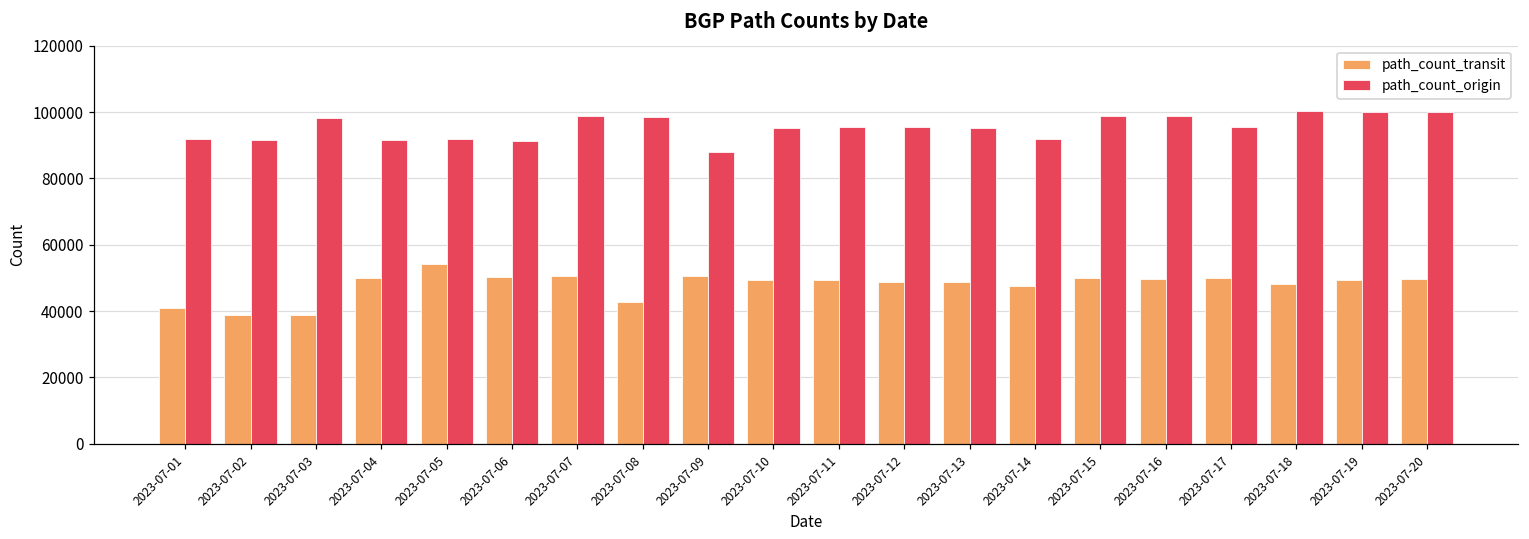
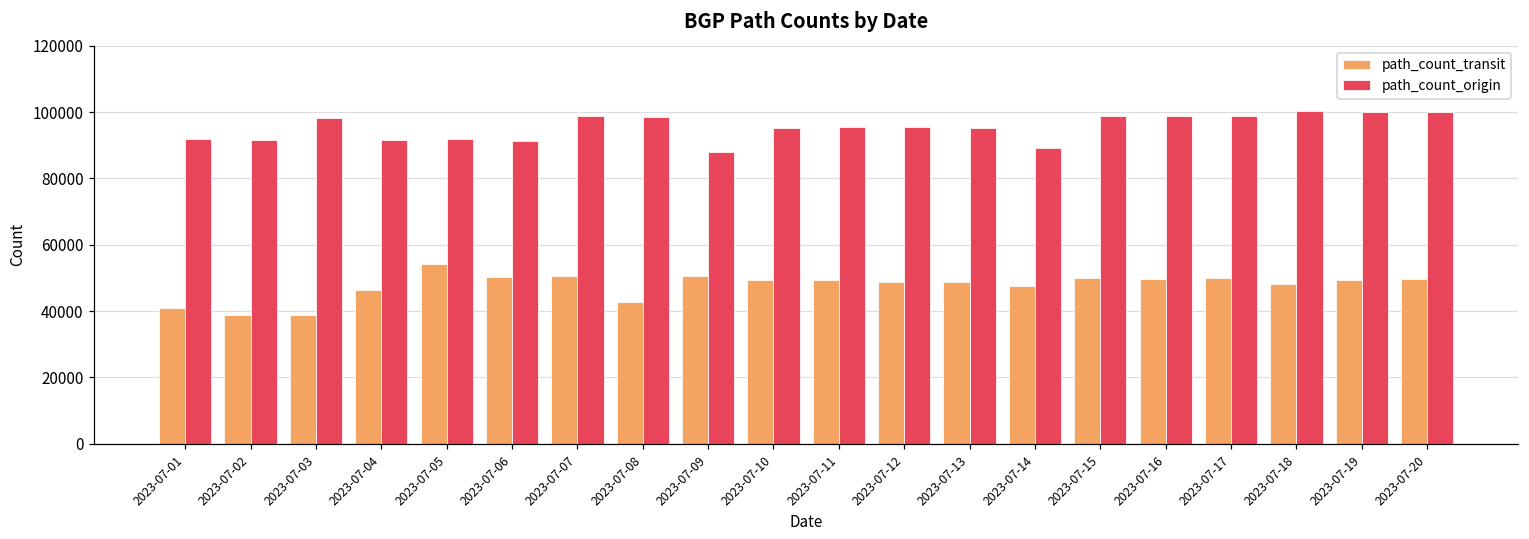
path_count_transit, 2023-07-04: 50000 -> 46000
path_count_origin, 2023-07-14: 92000 -> 89000
path_count_origin, 2023-07-17: 96000 -> 99000
